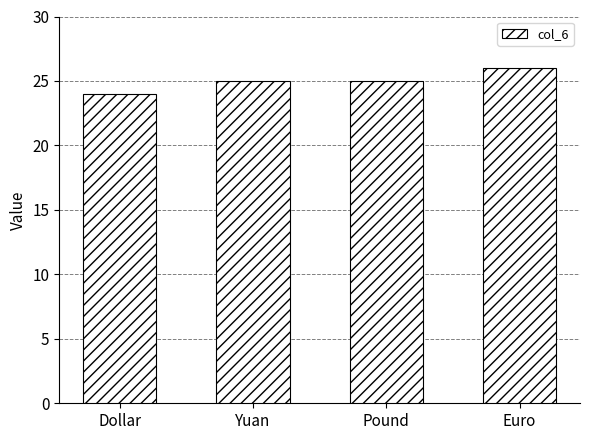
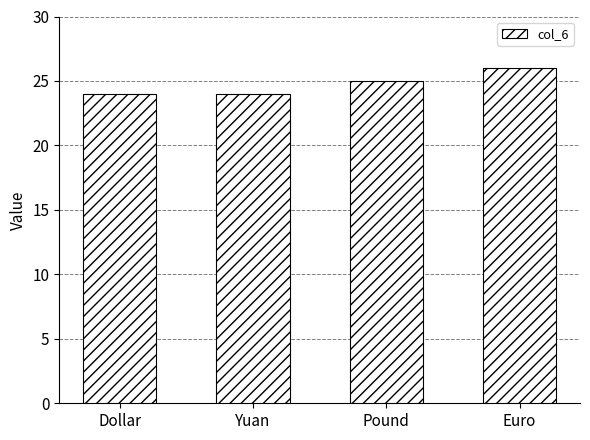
Yuan: 25 -> 24
